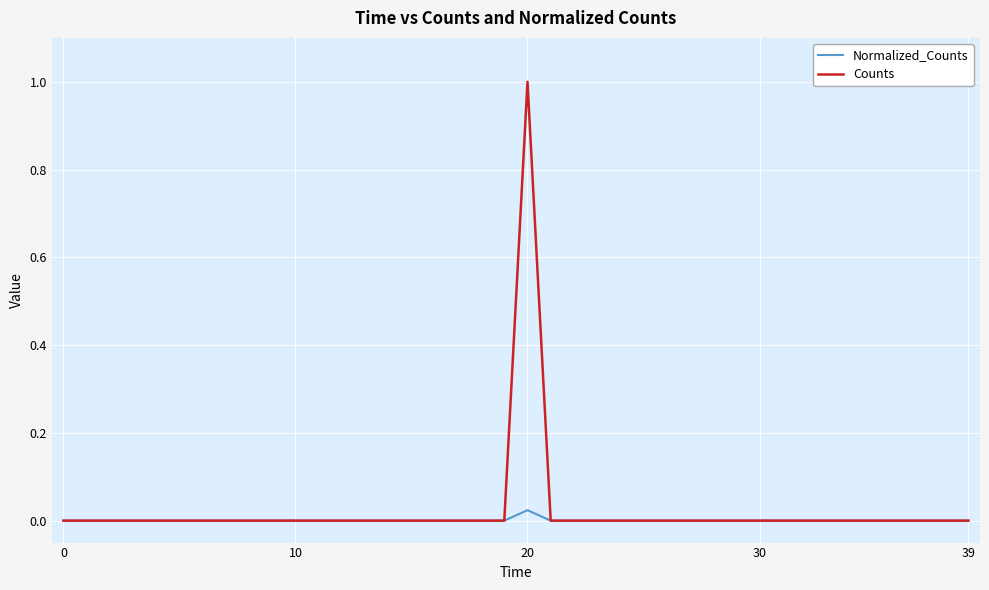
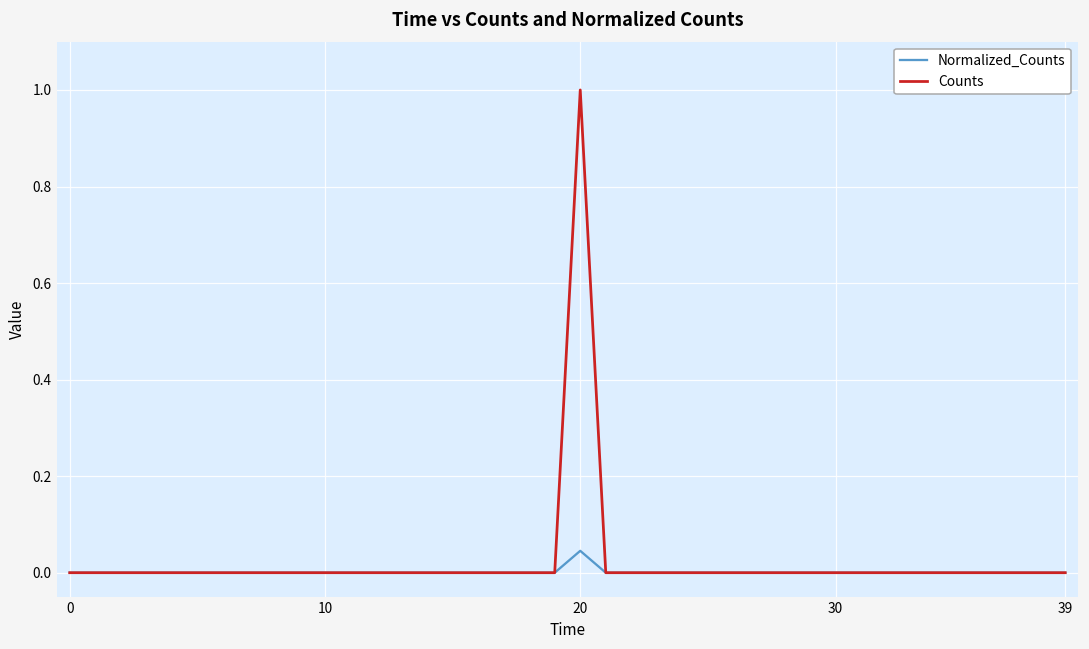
Normalized_Counts, 20: 0.02 -> 0.05
